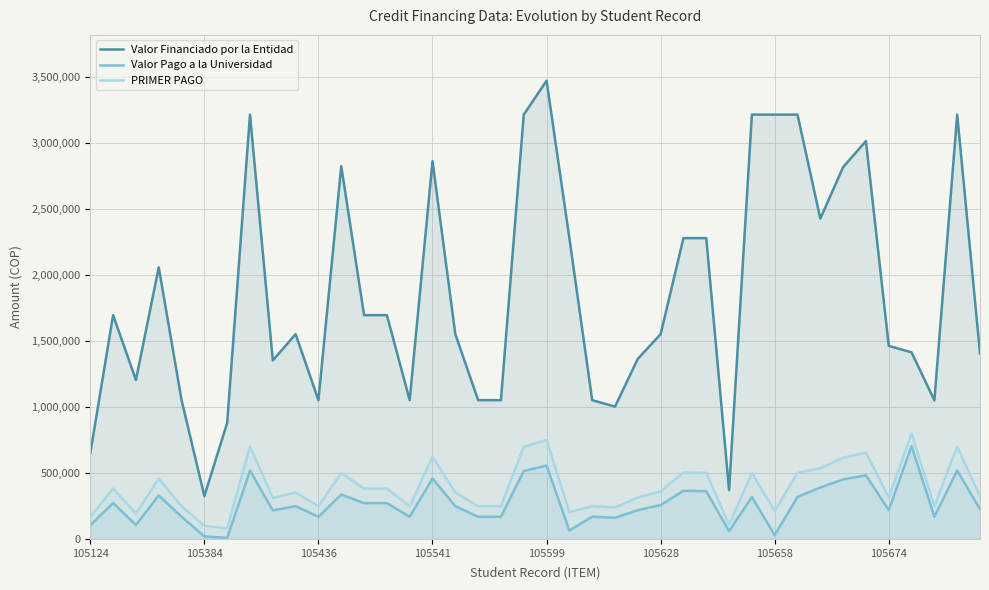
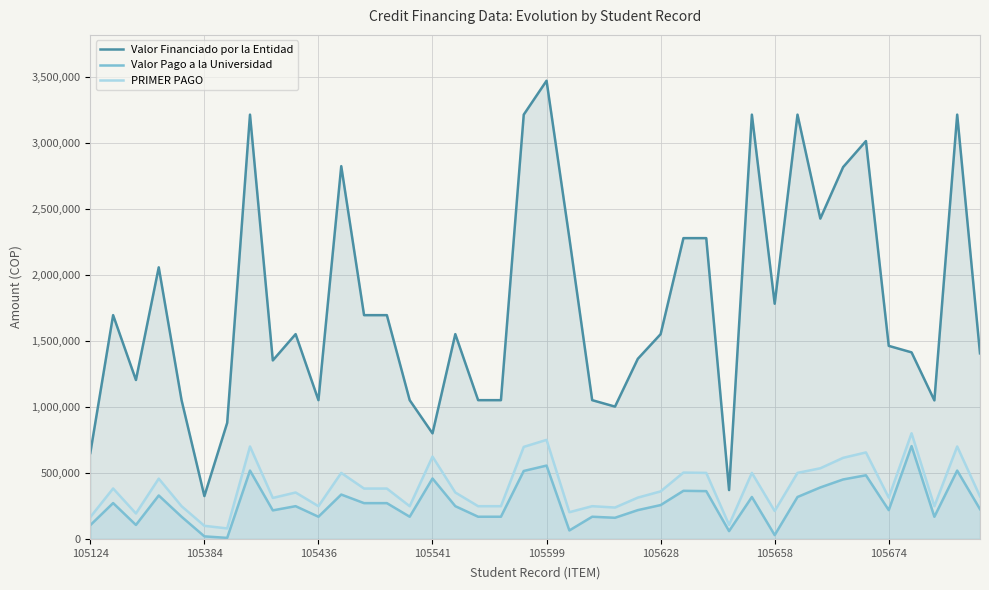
Valor Financiado por la Entidad, 105541: 2,860,000 -> 800,000
Valor Financiado por la Entidad, 105658: 3,210,000 -> 1,780,000
